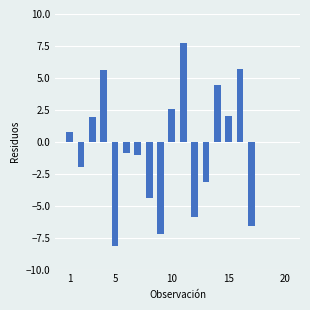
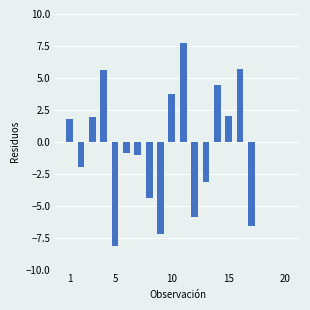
1: 0.8 -> 1.8
10: 2.6 -> 3.8
